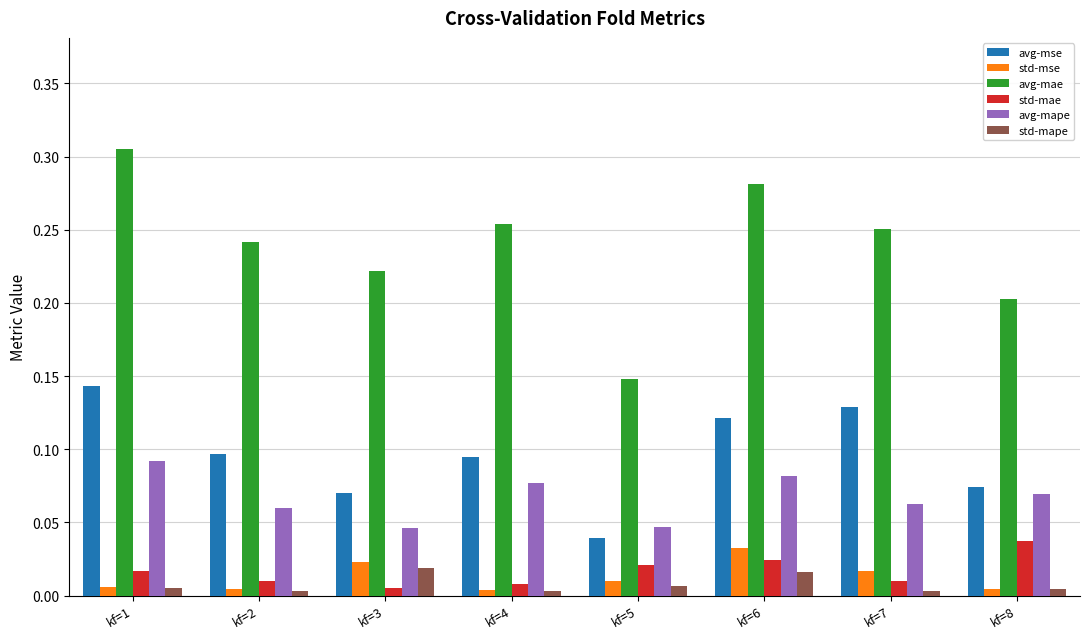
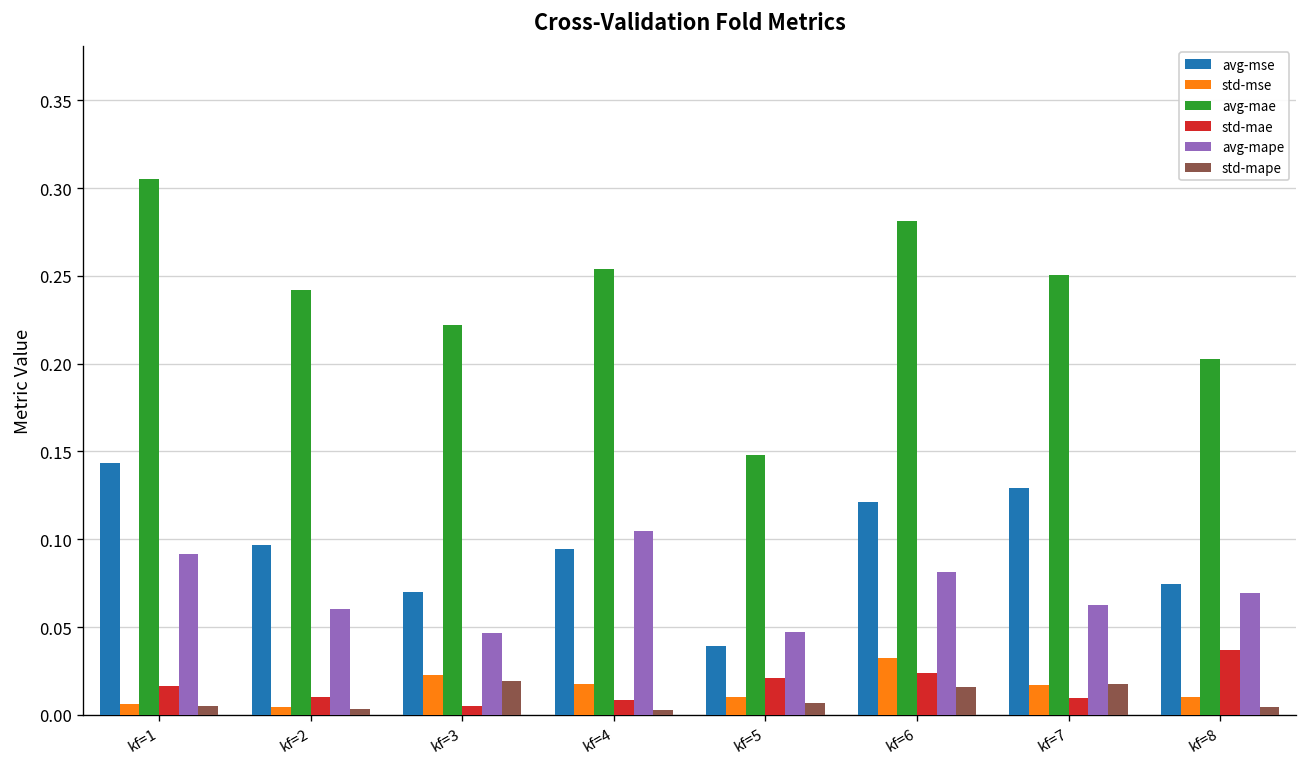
std-mse, kf=4: 0.004 -> 0.018
avg-mape, kf=4: 0.077 -> 0.104
std-mape, kf=7: 0.003 -> 0.018
std-mse, kf=8: 0.004 -> 0.010
